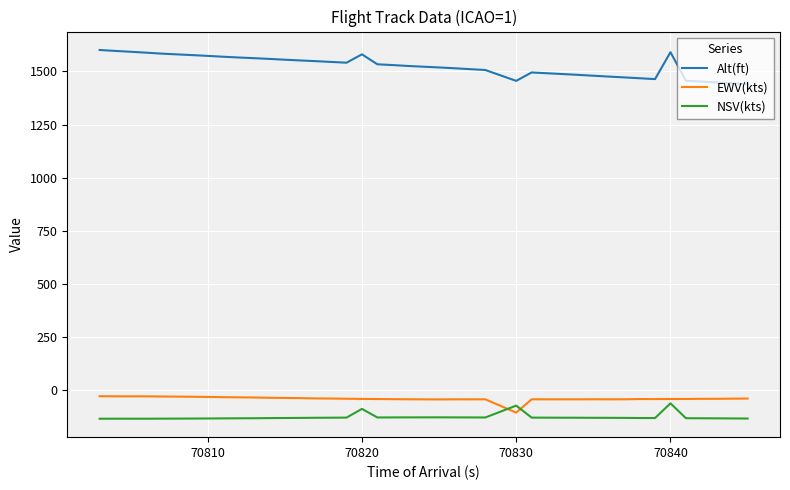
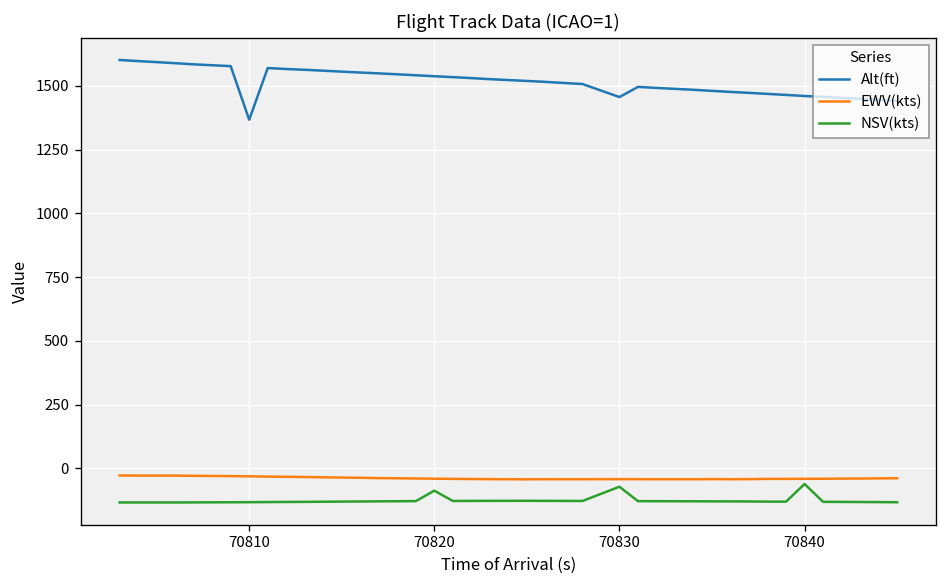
Alt(ft), 70810: 1570 -> 1370
Alt(ft), 70820: 1580 -> 1540
EWV(kts), 70830: -100 -> -40
Alt(ft), 70840: 1590 -> 1460
